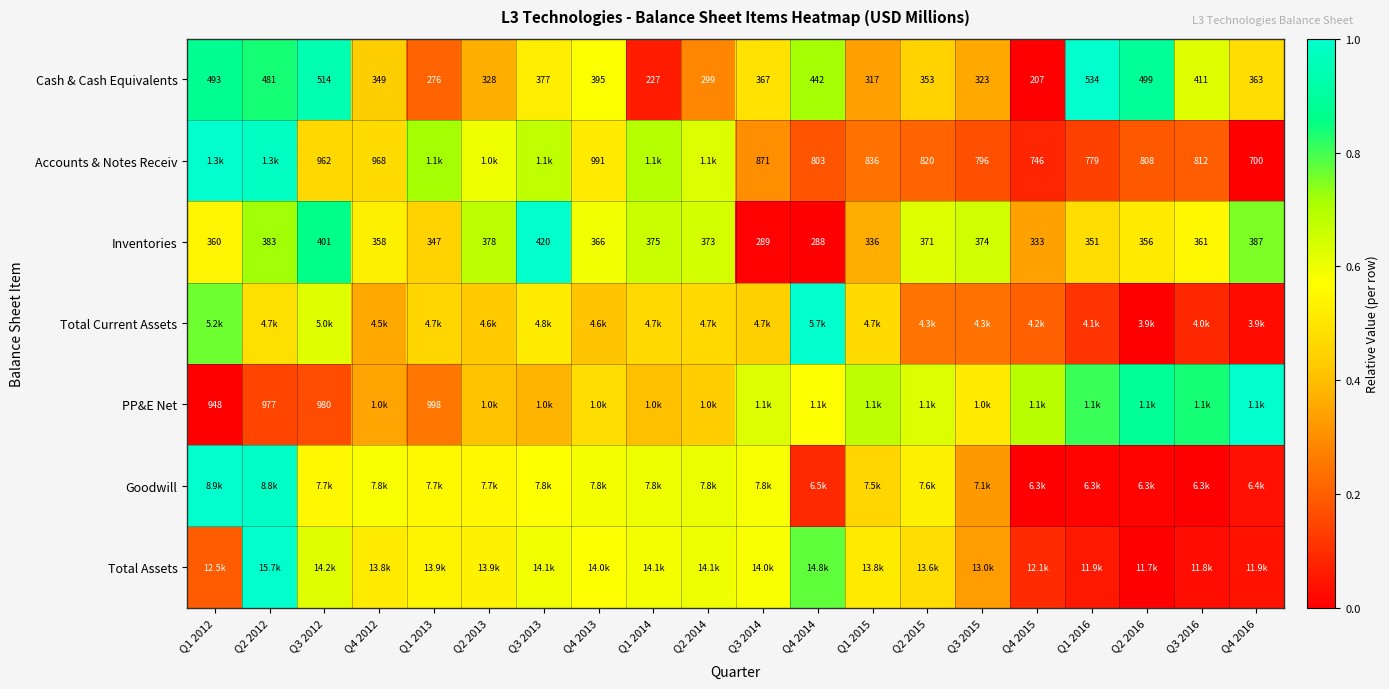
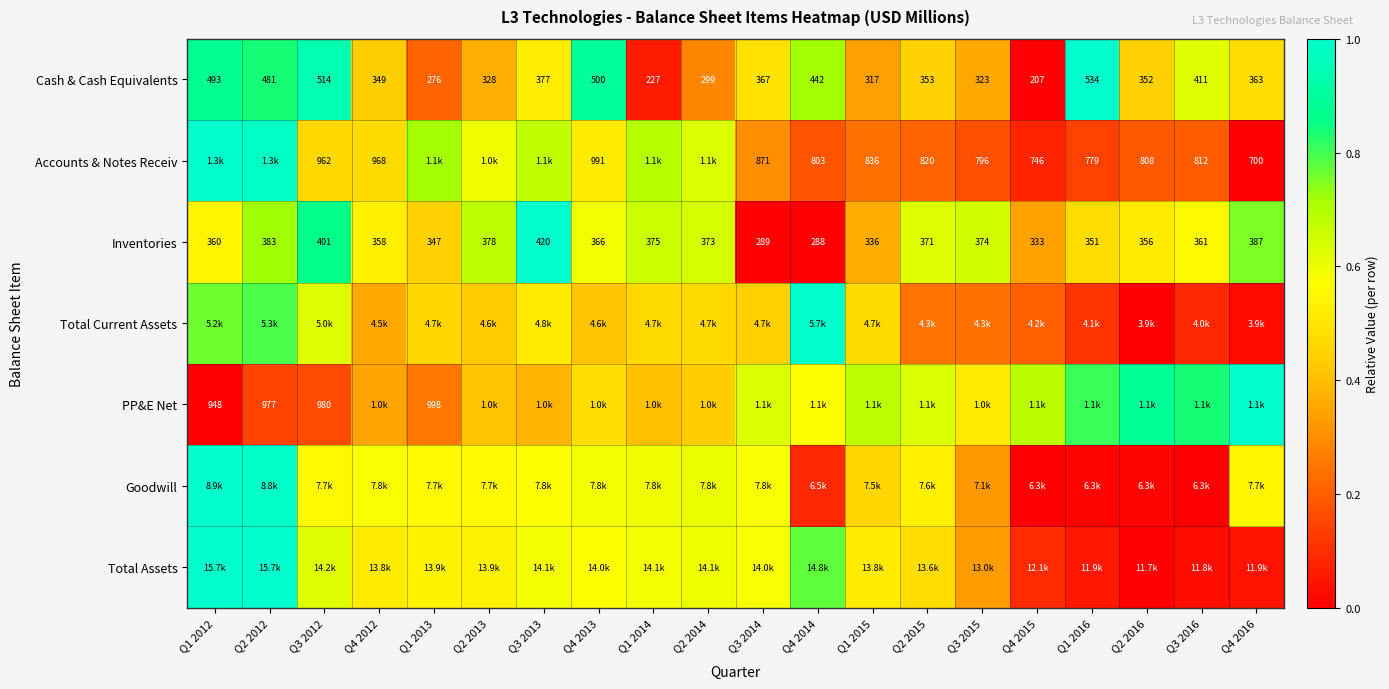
Cash & Cash Equivalents, Q4 2013: 395 -> 500
Cash & Cash Equivalents, Q2 2016: 499 -> 352
Total Current Assets, Q2 2012: 4.7k -> 5.3k
Goodwill, Q4 2016: 6.4k -> 7.7k
Total Assets, Q1 2012: 12.5k -> 15.7k
